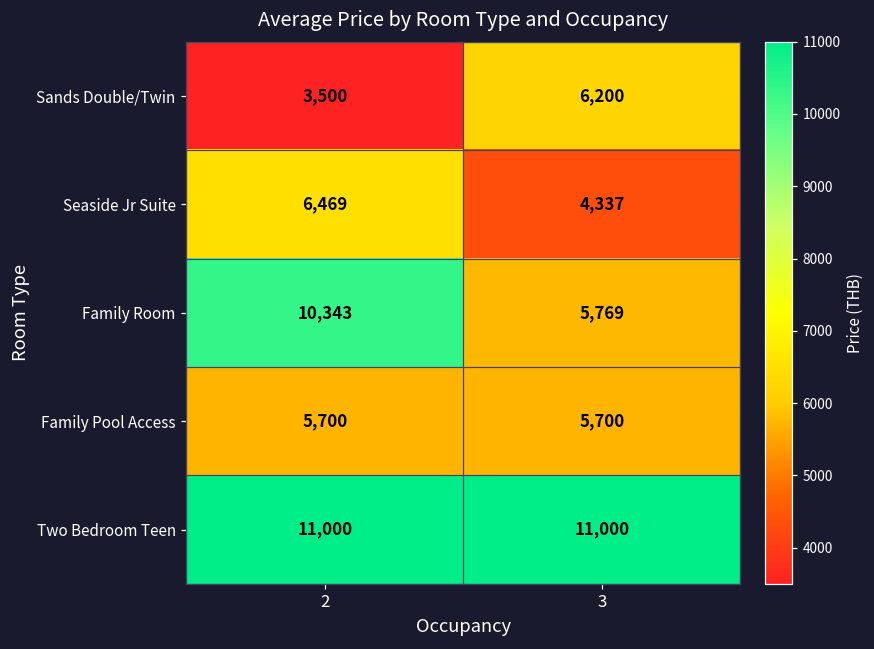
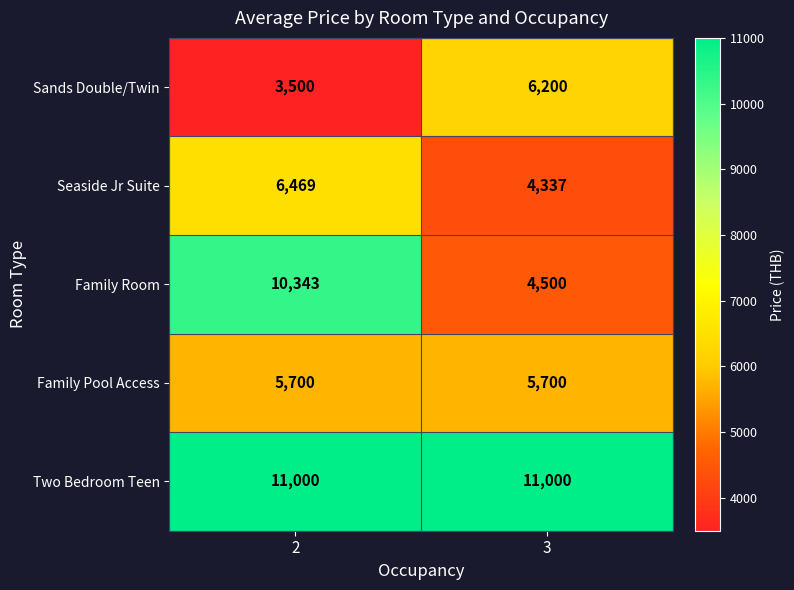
Family Room, 3: 5,769 -> 4,500
